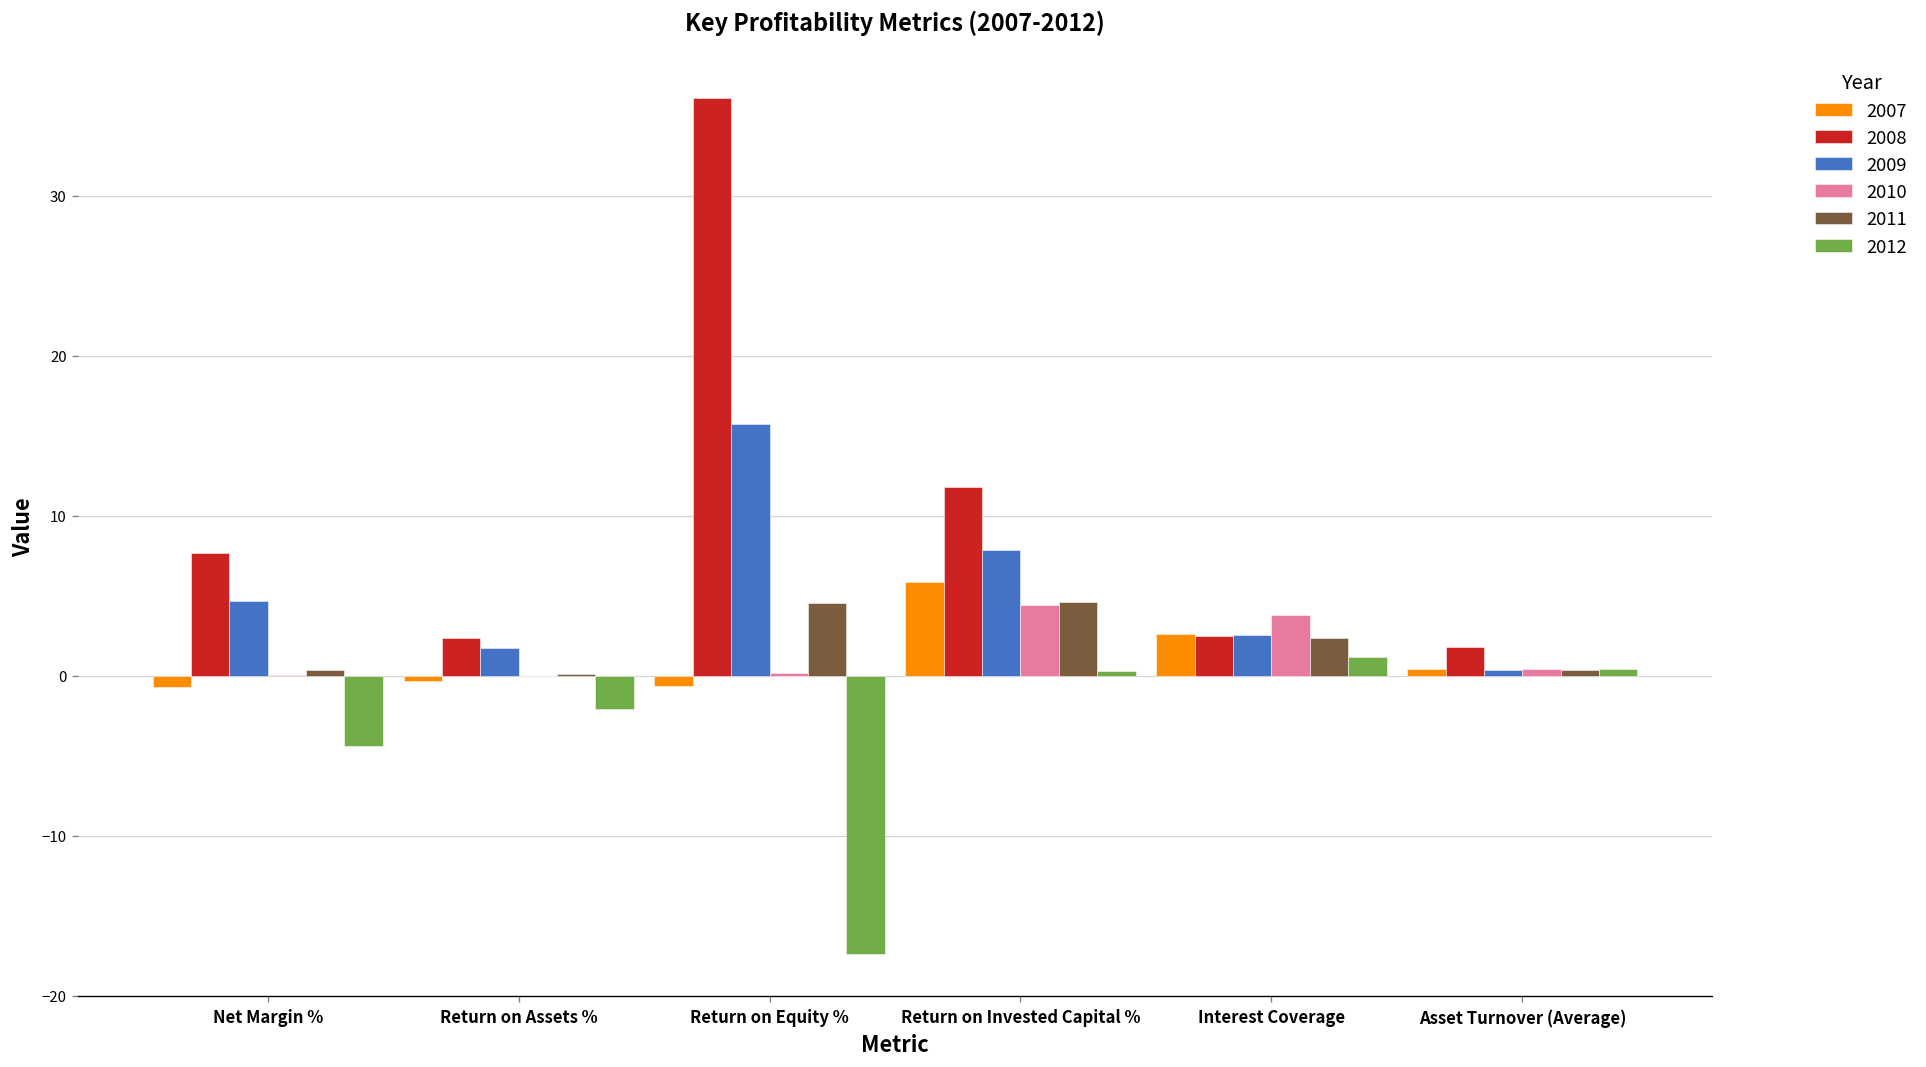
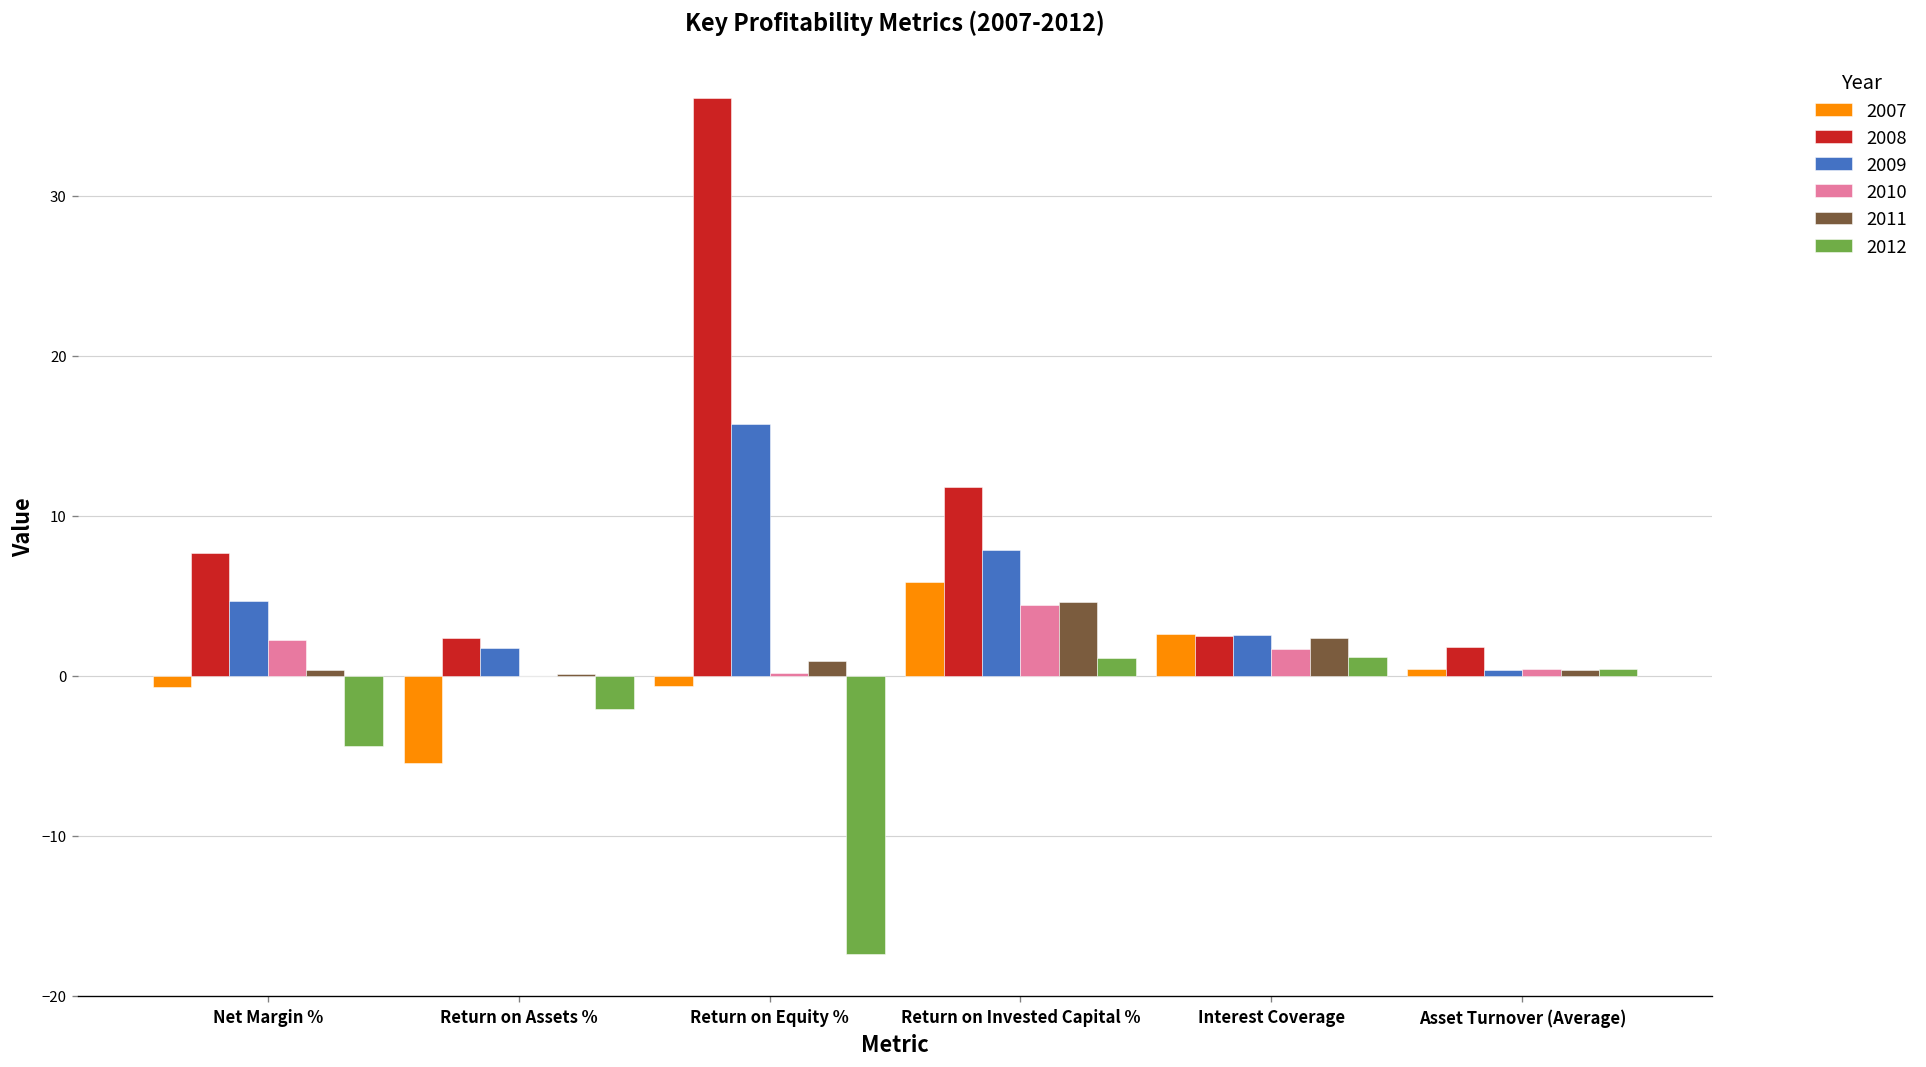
2010, Net Margin %: 0.1 -> 2.3
2007, Return on Assets %: -0.3 -> -5.4
2011, Return on Equity %: 4.6 -> 0.9
2012, Return on Invested Capital %: 0.3 -> 1.1
2010, Interest Coverage: 3.8 -> 1.7
